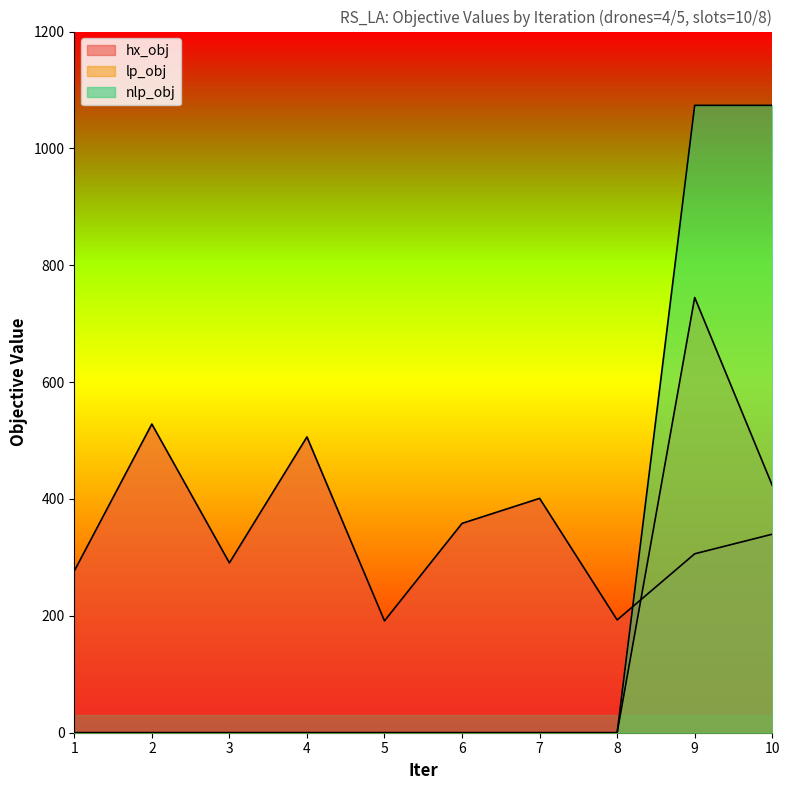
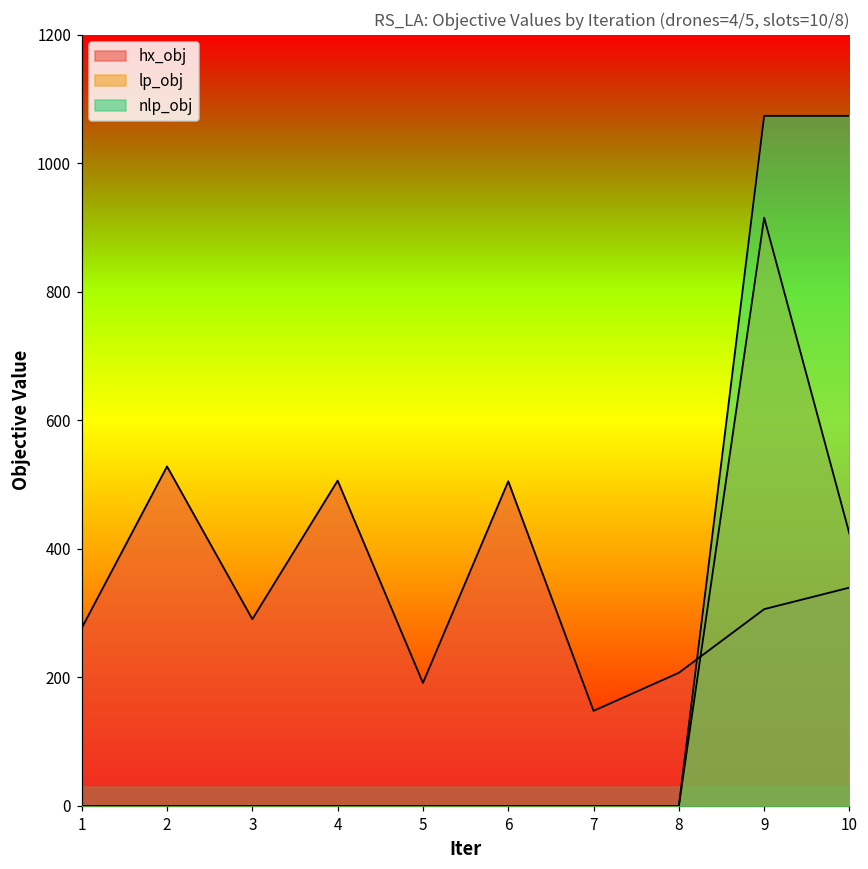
hx_obj, 6: 360 -> 510
hx_obj, 7: 400 -> 150
hx_obj, 8: 190 -> 210
lp_obj, 9: 740 -> 920
